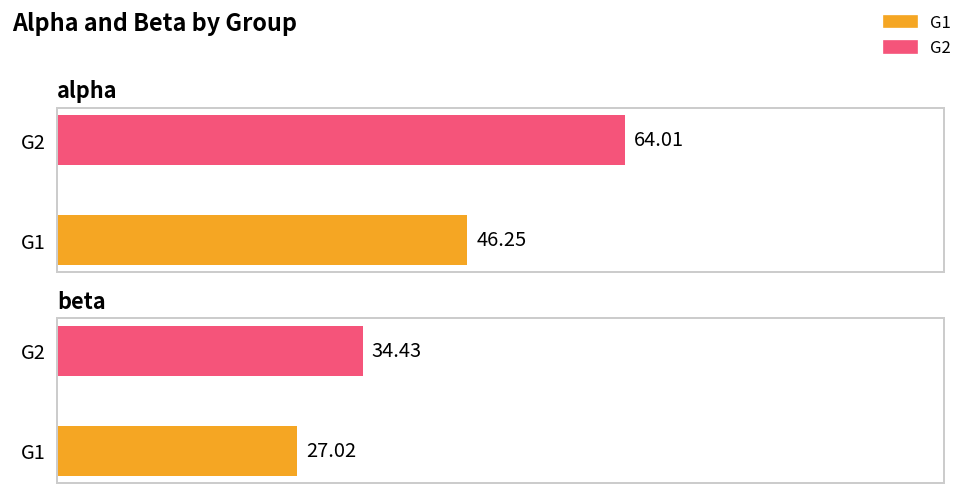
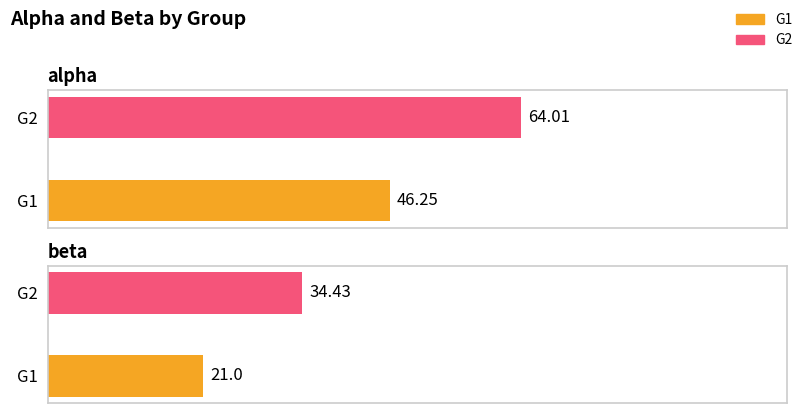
beta, G1: 27.02 -> 21.0
